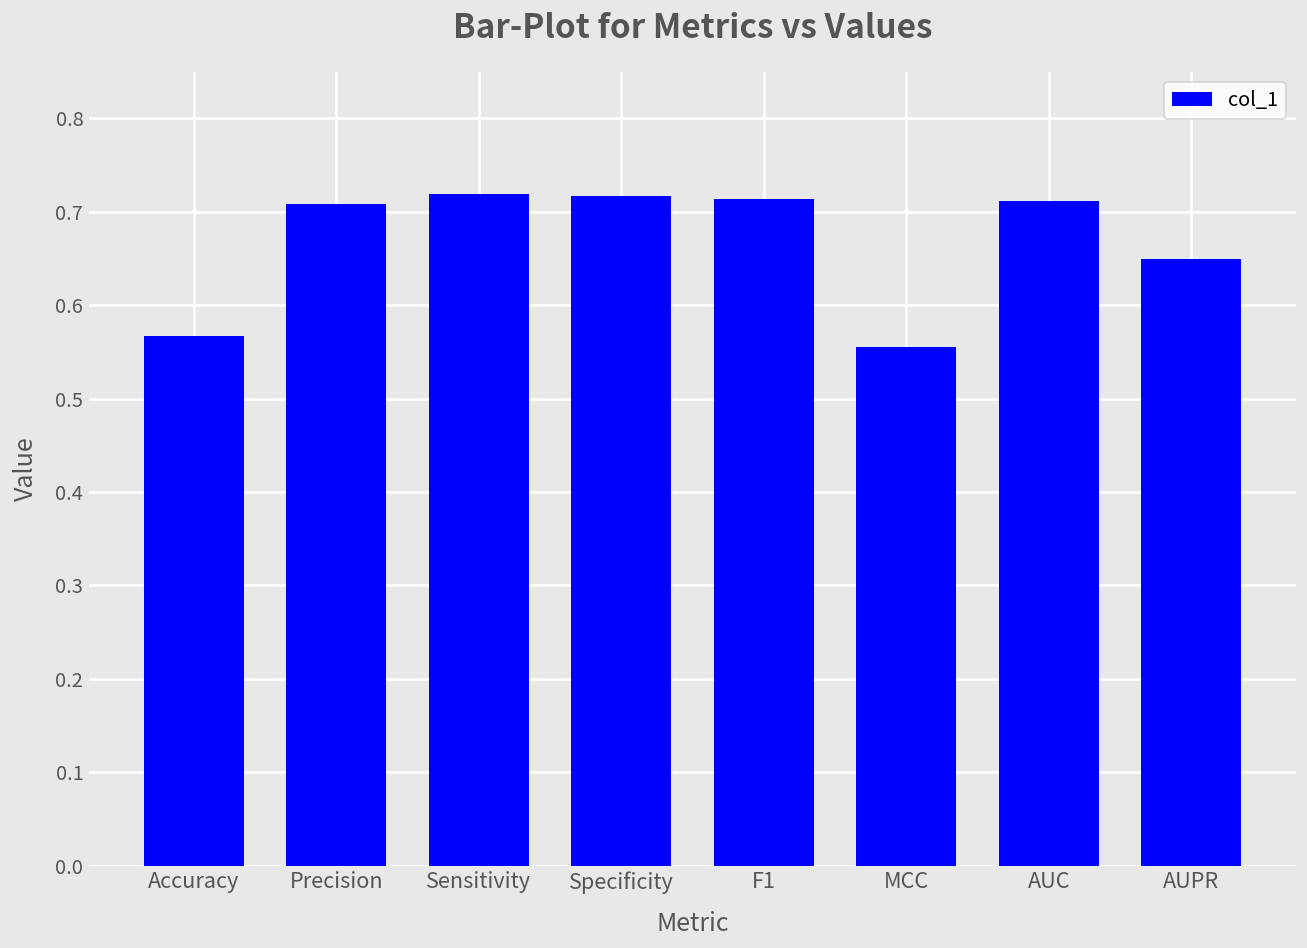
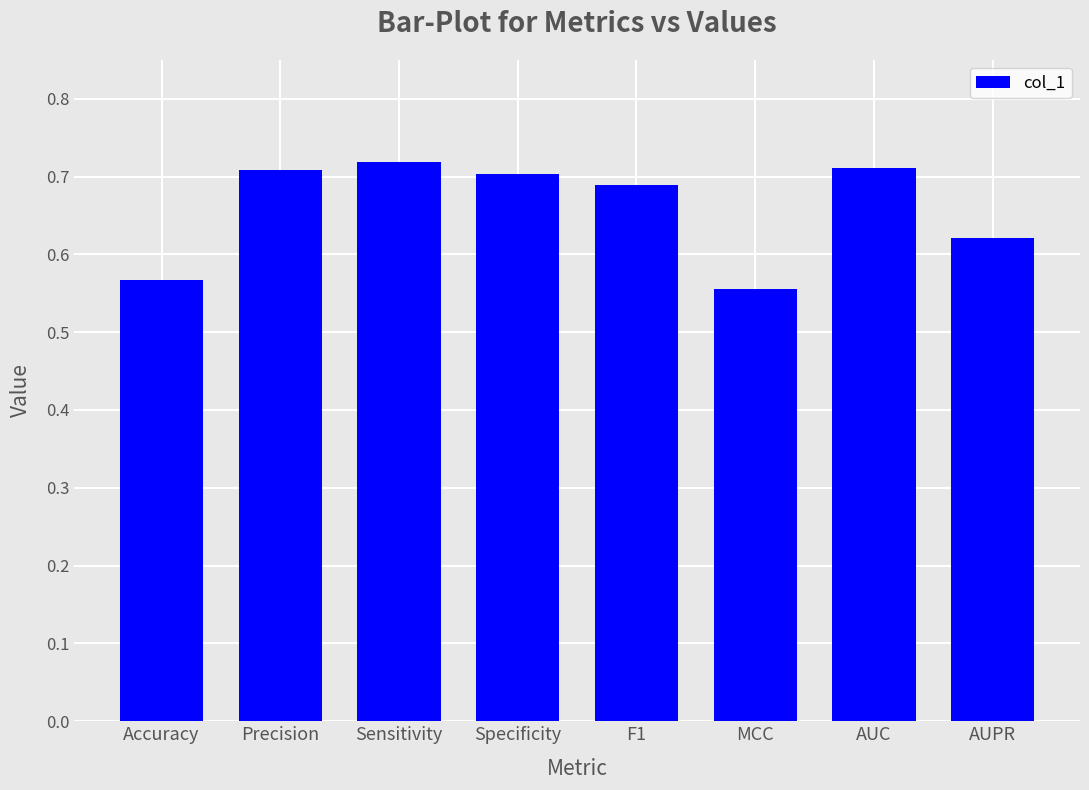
Specificity: 0.72 -> 0.70
F1: 0.71 -> 0.69
AUPR: 0.65 -> 0.62
